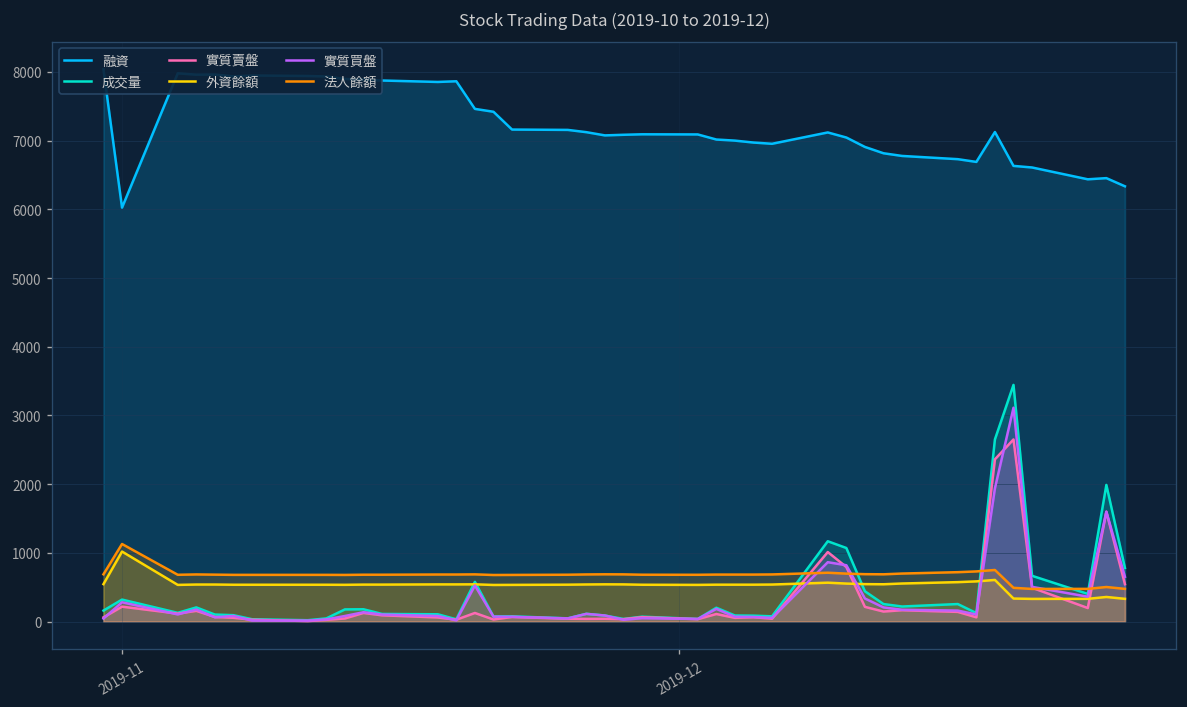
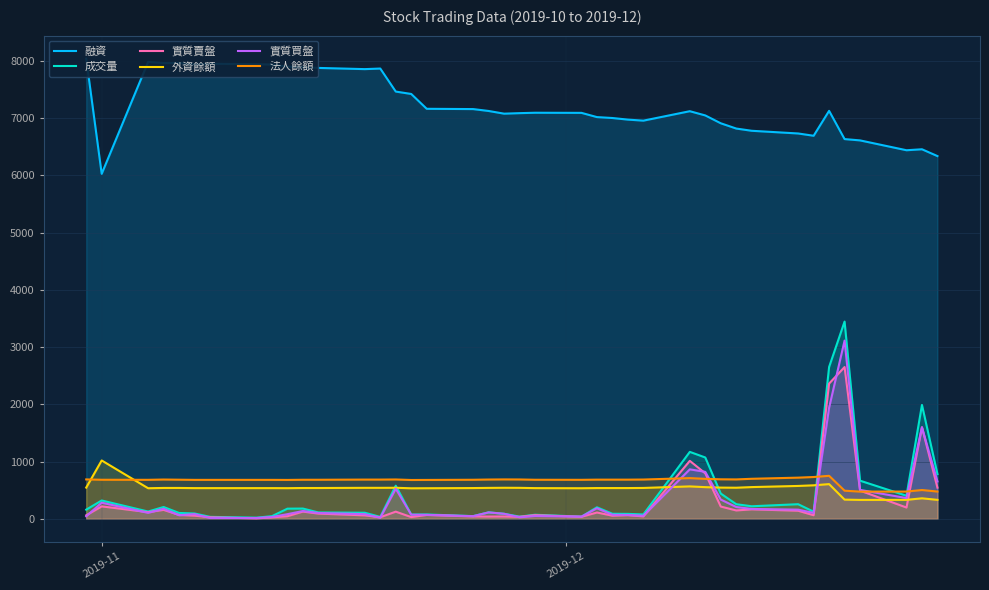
法人餘額, 2019-11: 1100 -> 700
